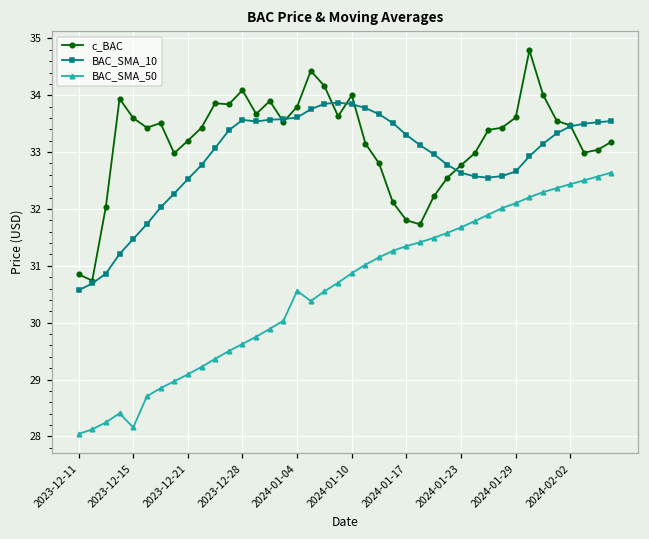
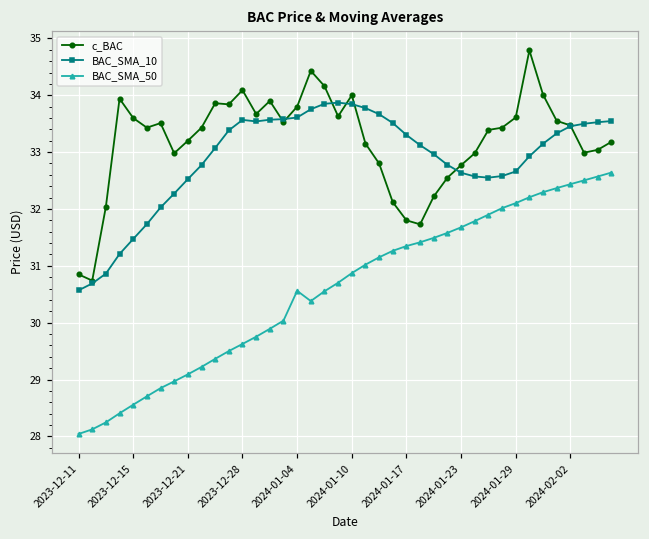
BAC_SMA_50, 2023-12-15: 28.2 -> 28.6
